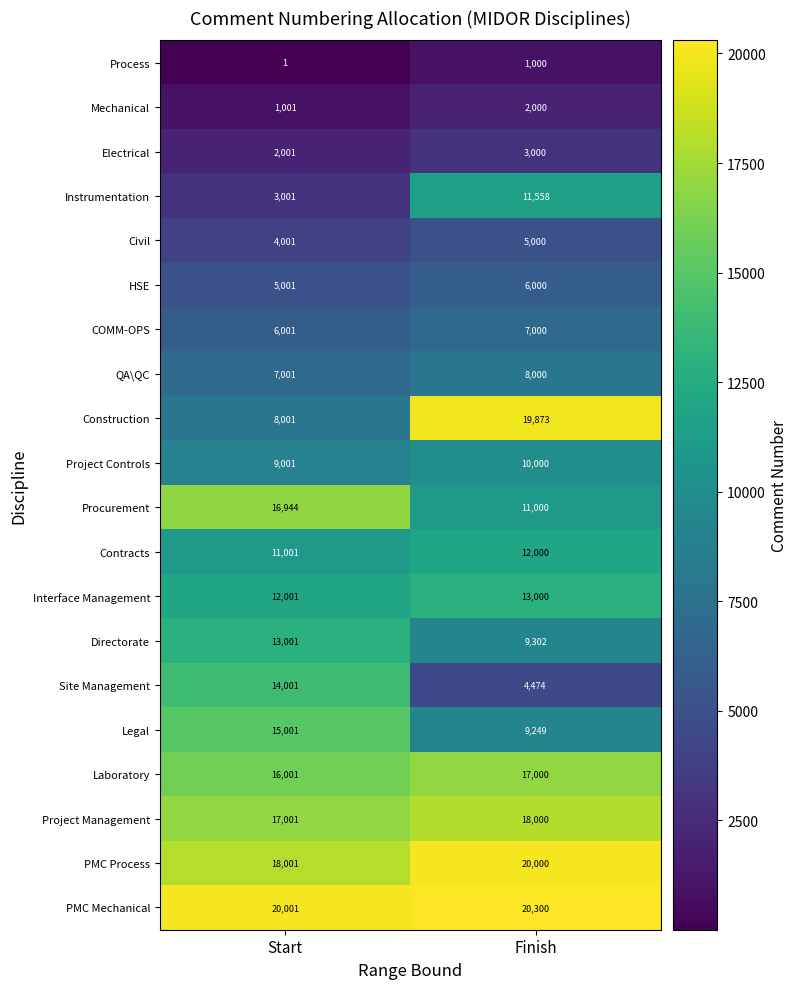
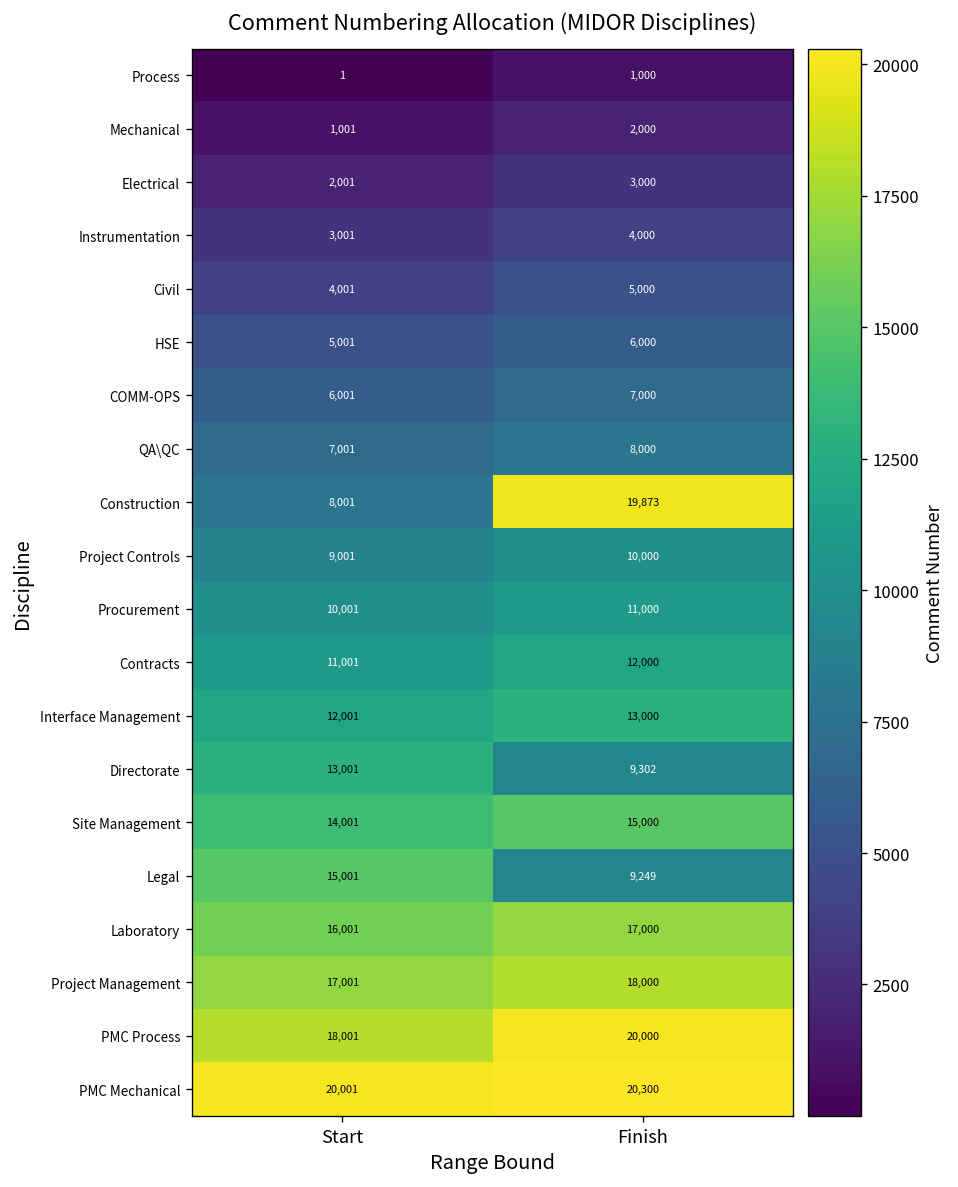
Instrumentation, Finish: 11,558 -> 4,000
Procurement, Start: 16,944 -> 10,001
Site Management, Finish: 4,474 -> 15,000
